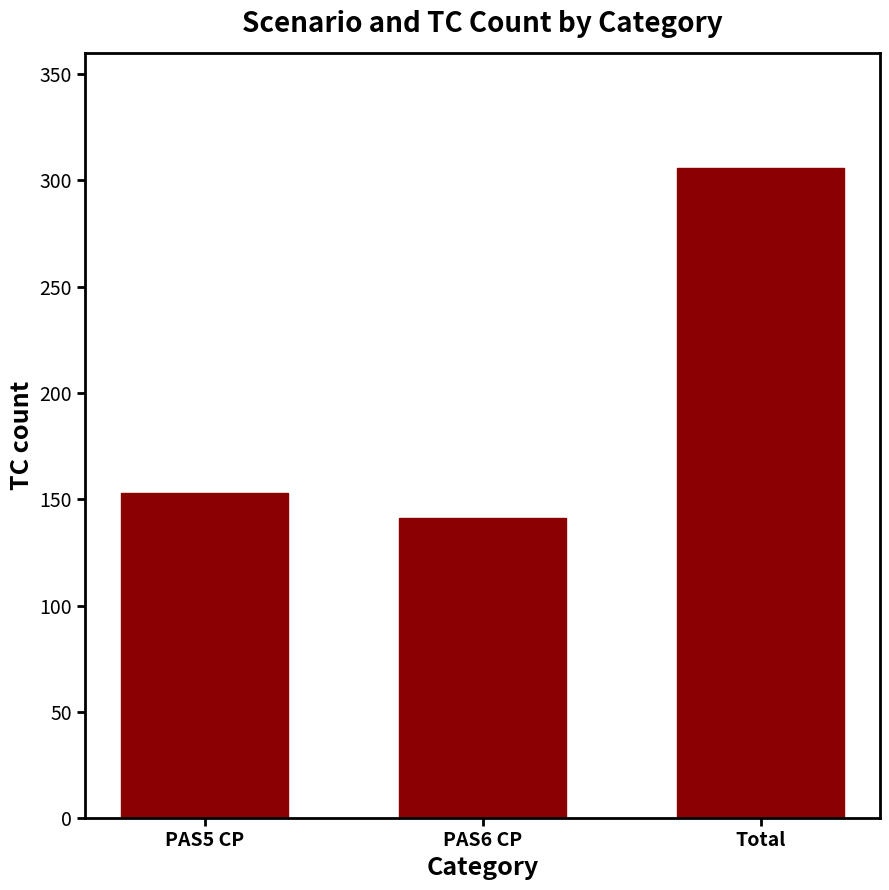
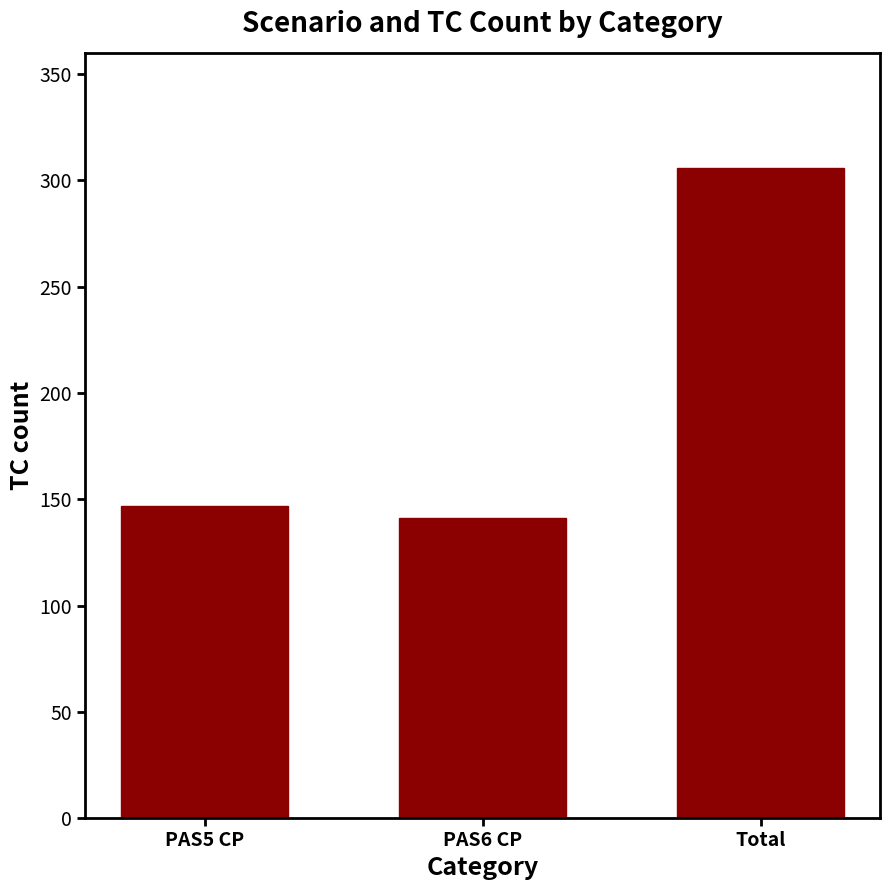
PAS5 CP: 153 -> 147
